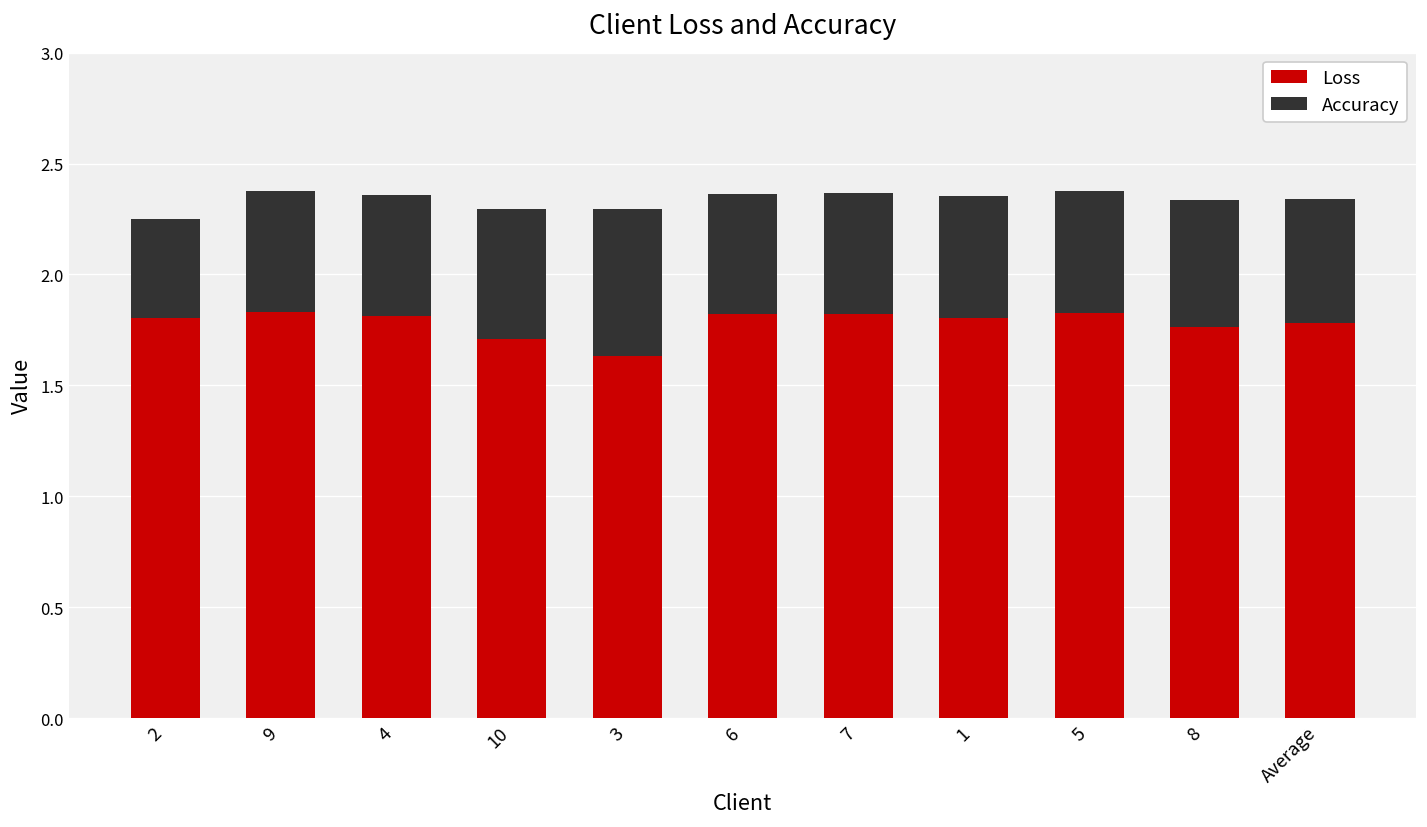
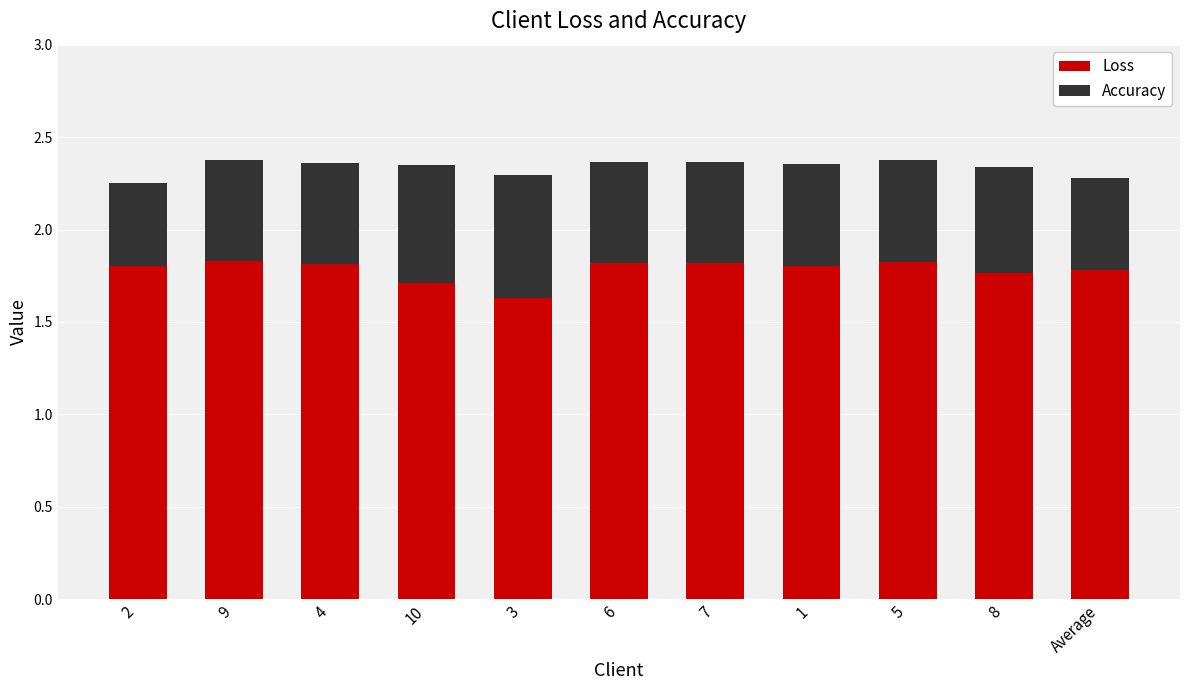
Accuracy, 10: 0.59 -> 0.64
Accuracy, Average: 0.56 -> 0.50
